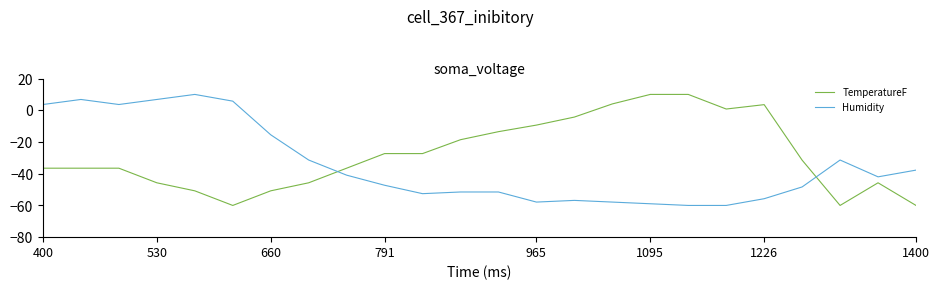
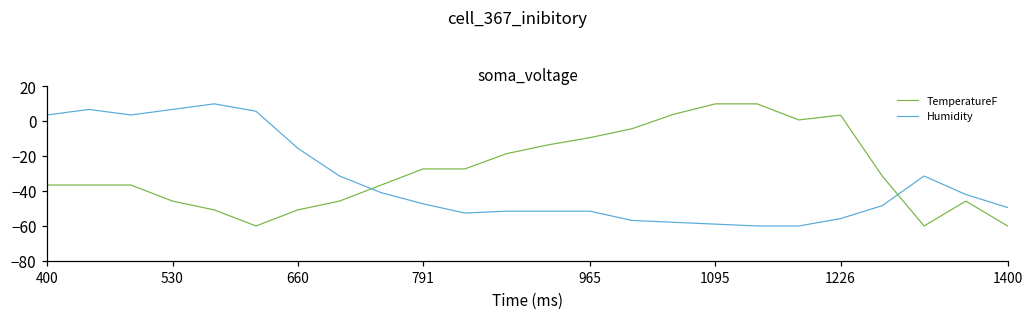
Humidity, 965: -58 -> -52
Humidity, 1400: -38 -> -49
